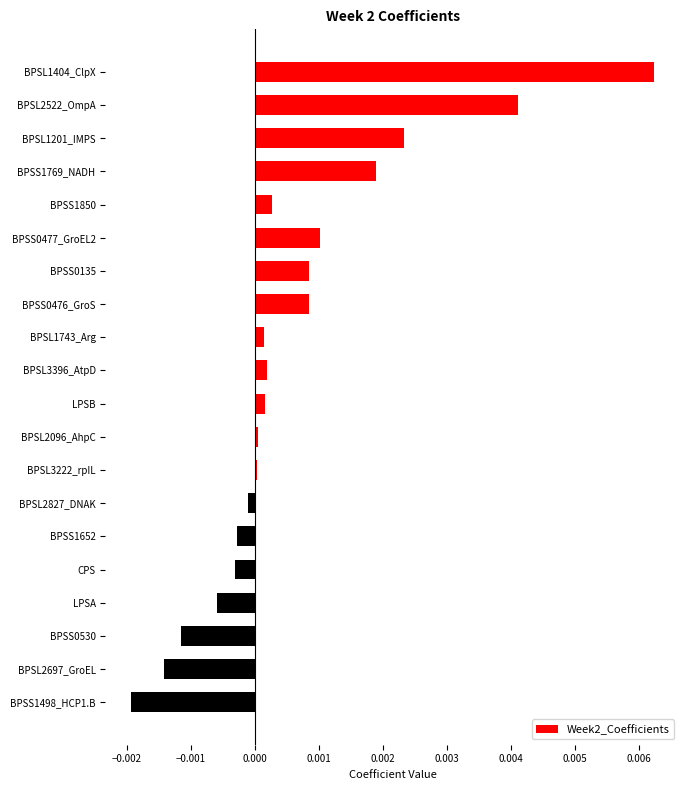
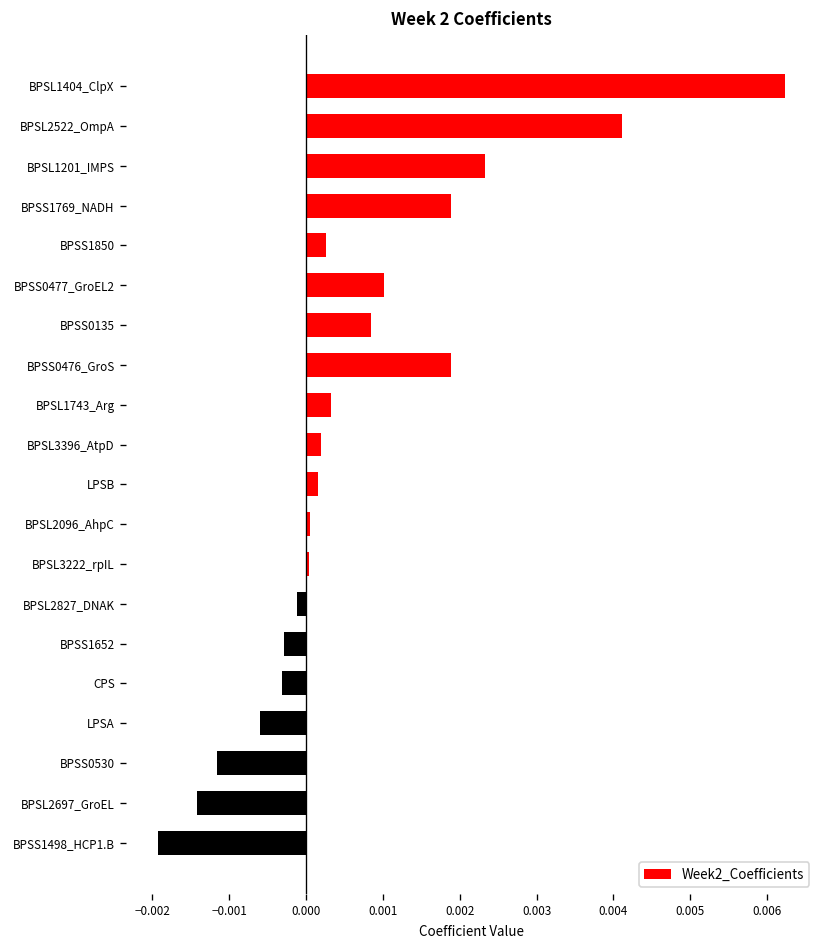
BPSS0476_GroS: 0.0008 -> 0.0019
BPSL1743_Arg: 0.0001 -> 0.0003
